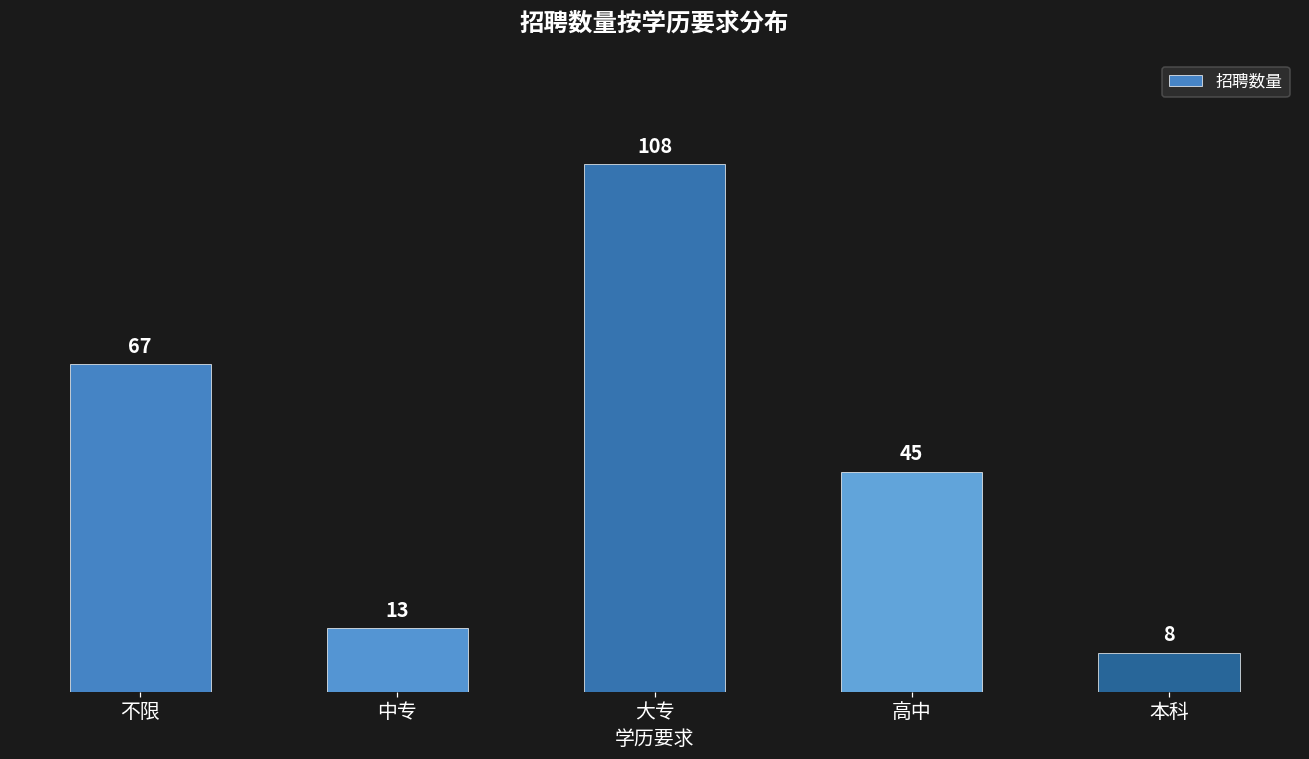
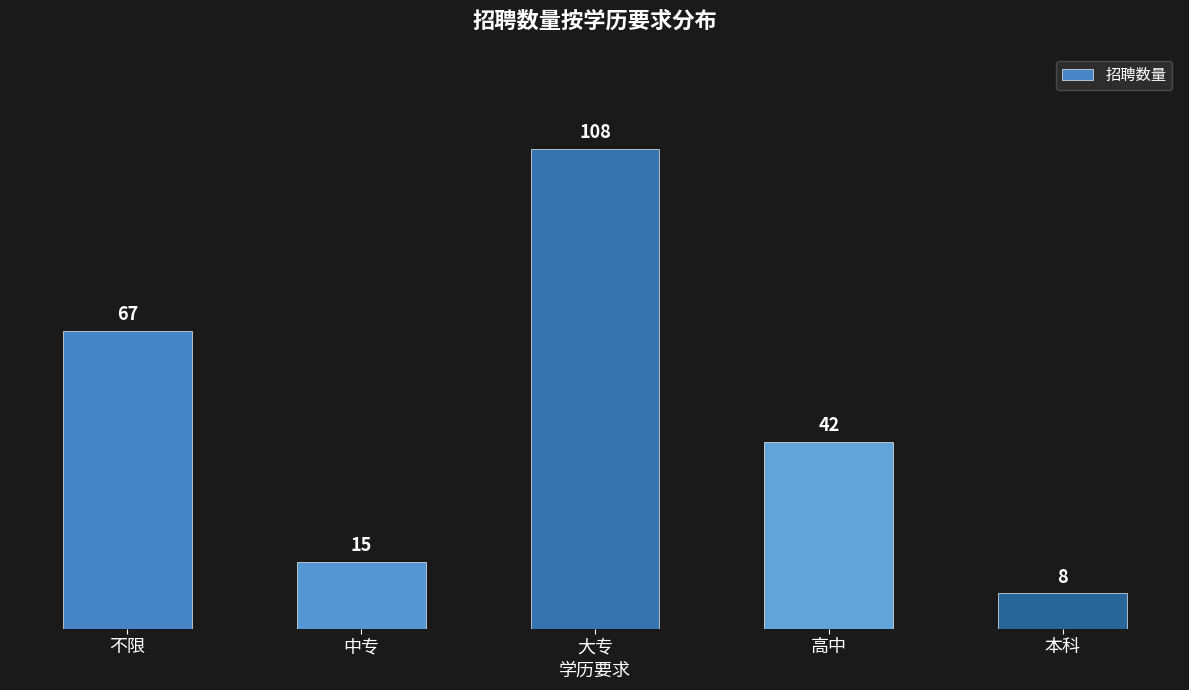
中专: 13 -> 15
高中: 45 -> 42
